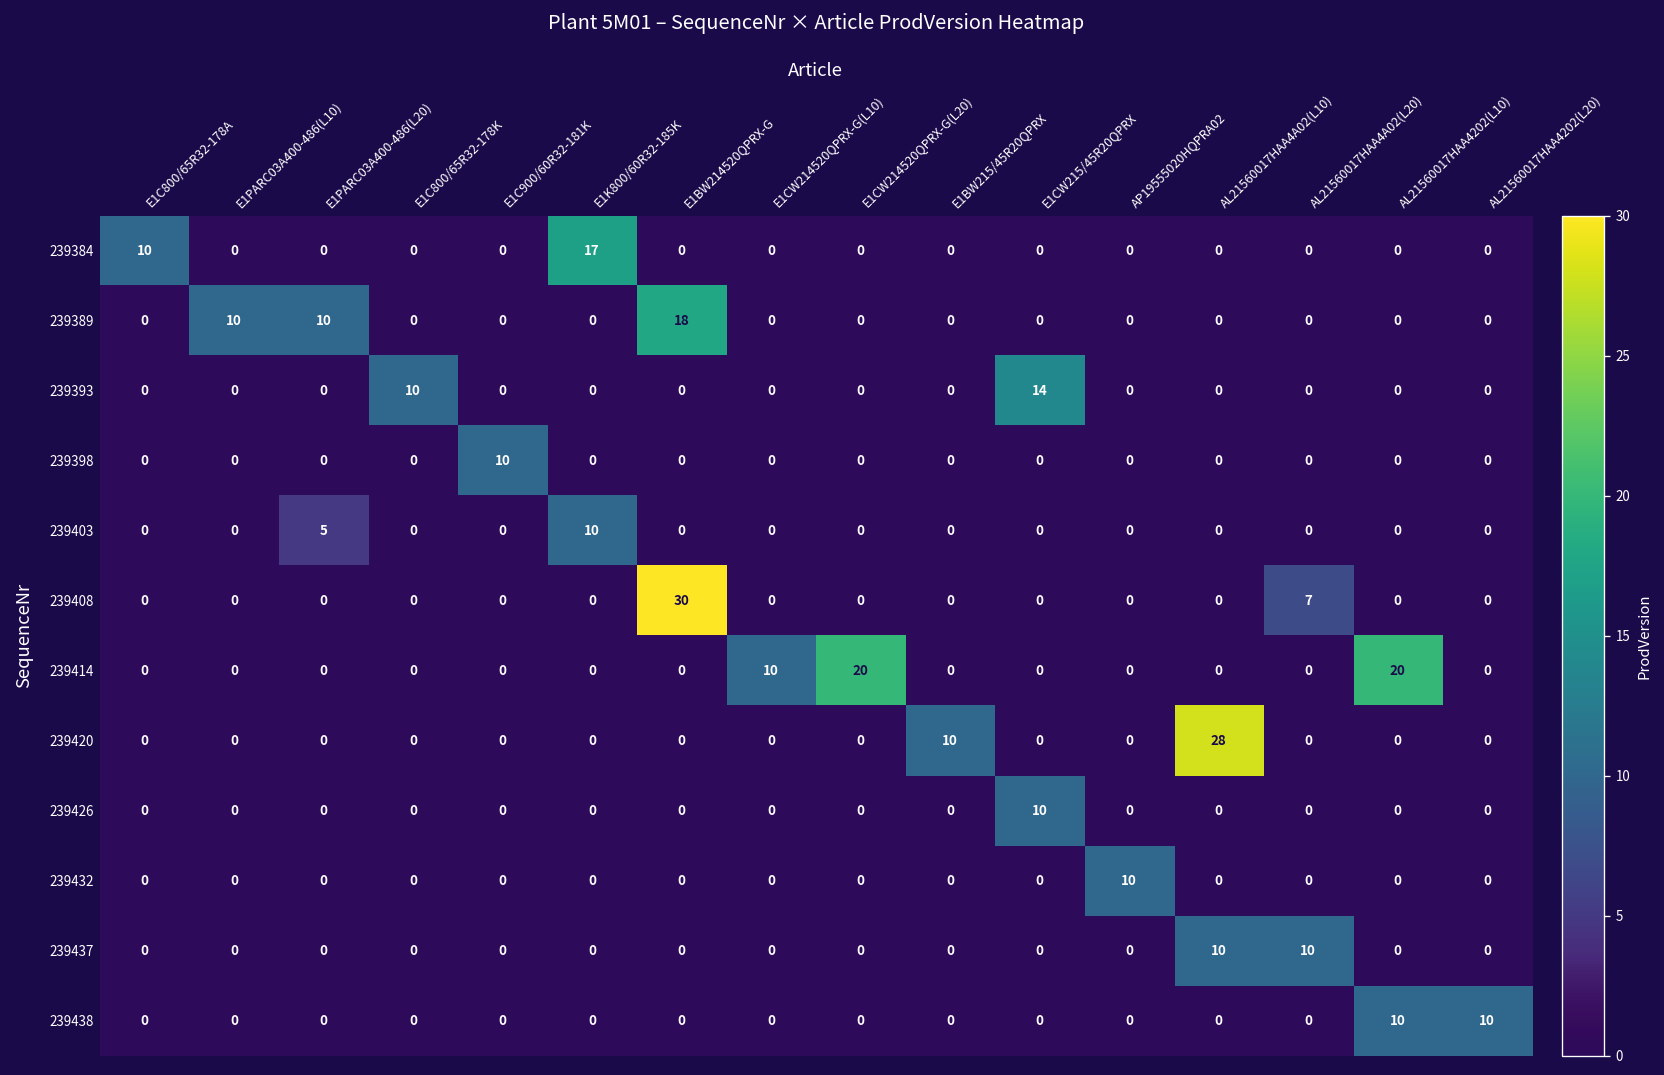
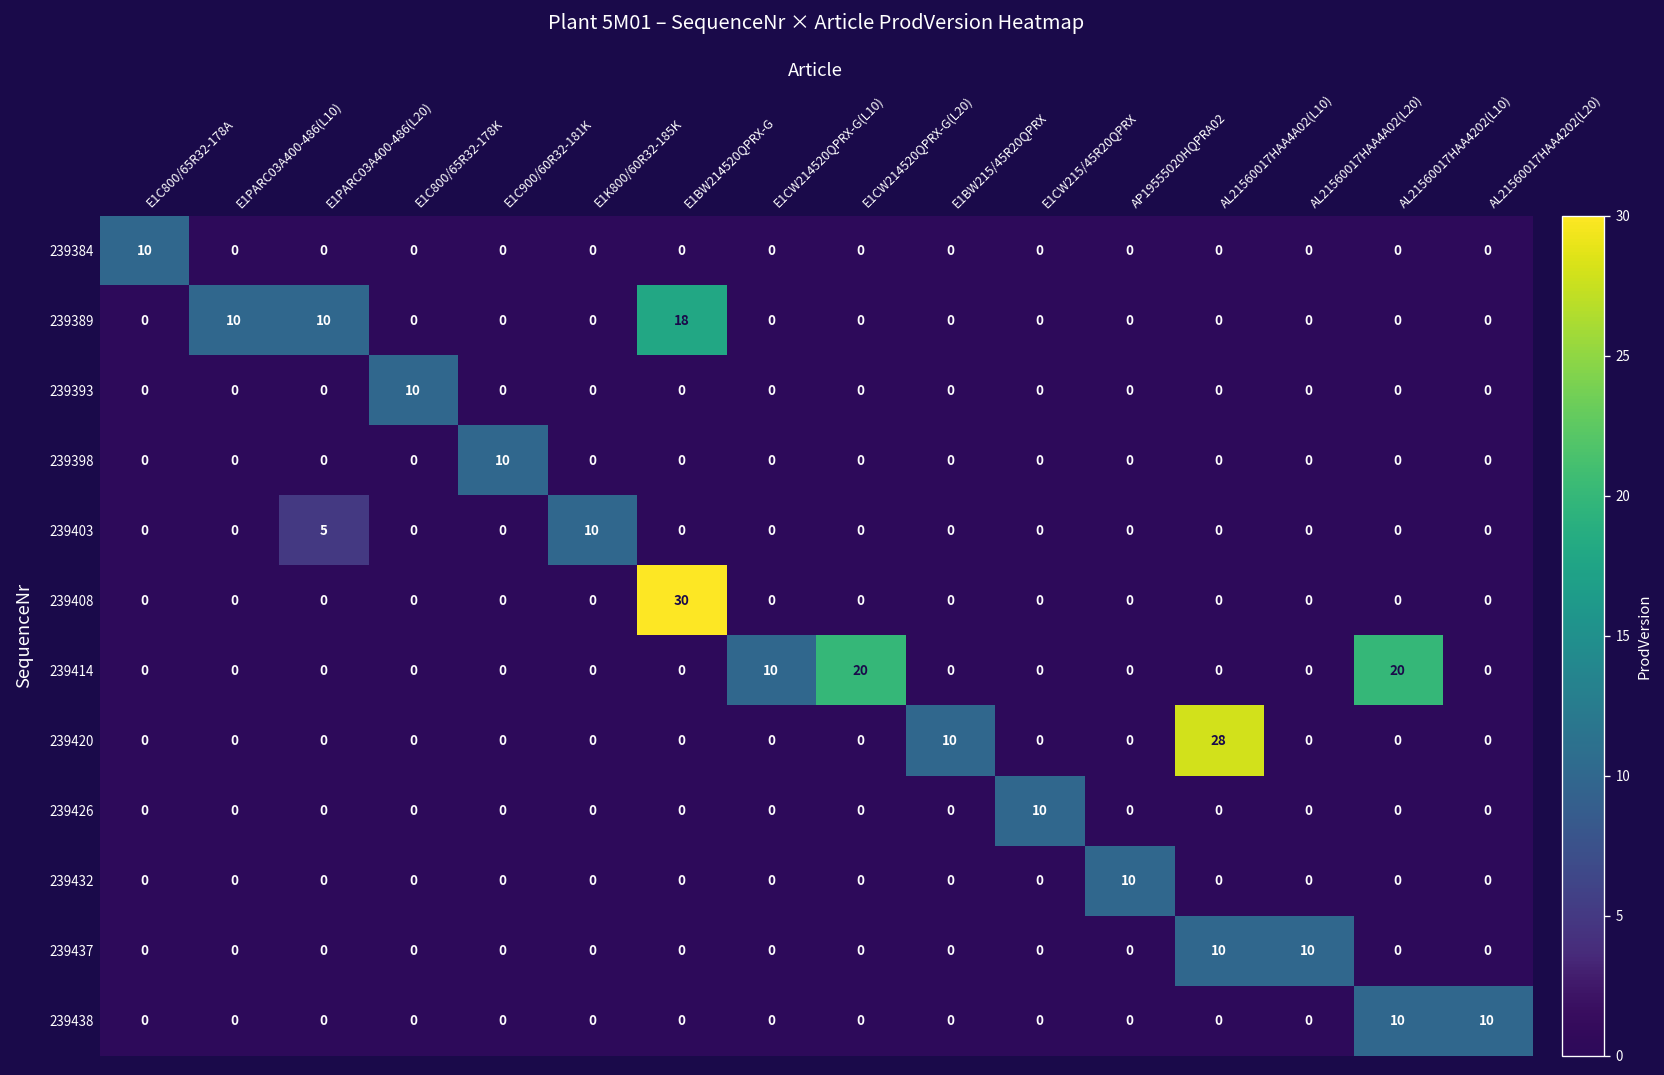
239384, E1K800/60R32-185K: 17 -> 0
239393, E1CW215/45R20QPRX: 14 -> 0
239408, AL21560017HAA4A02(L20): 7 -> 0
